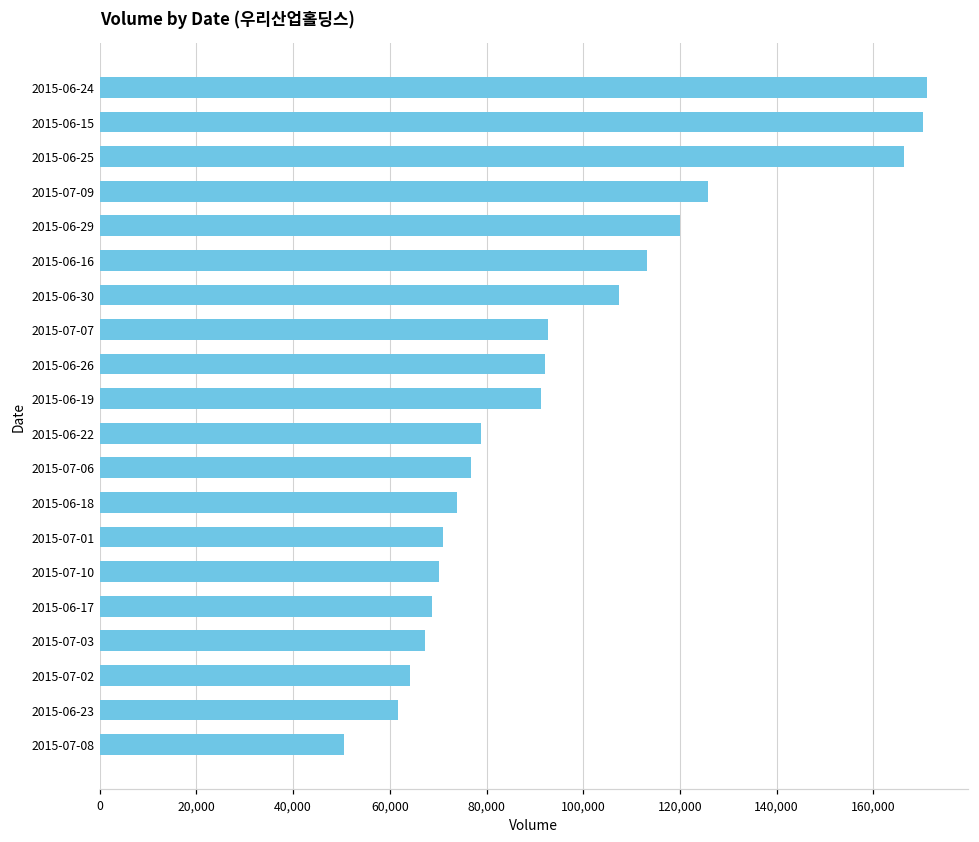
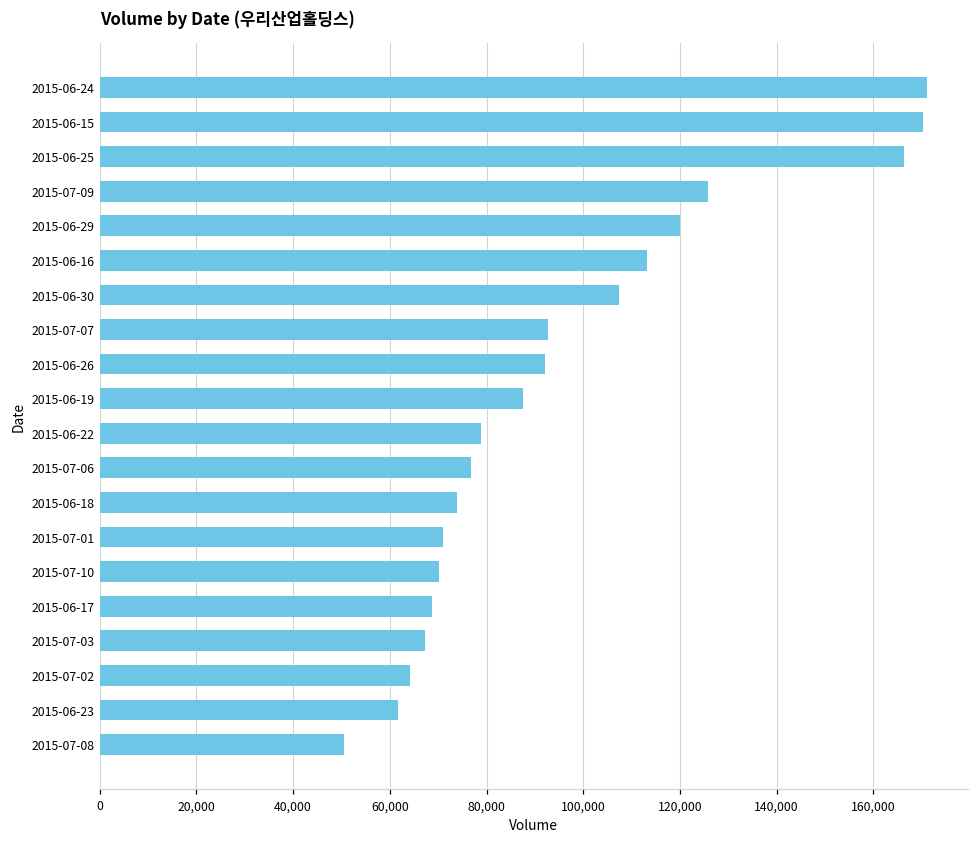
2015-06-19: 91,000 -> 88,000
